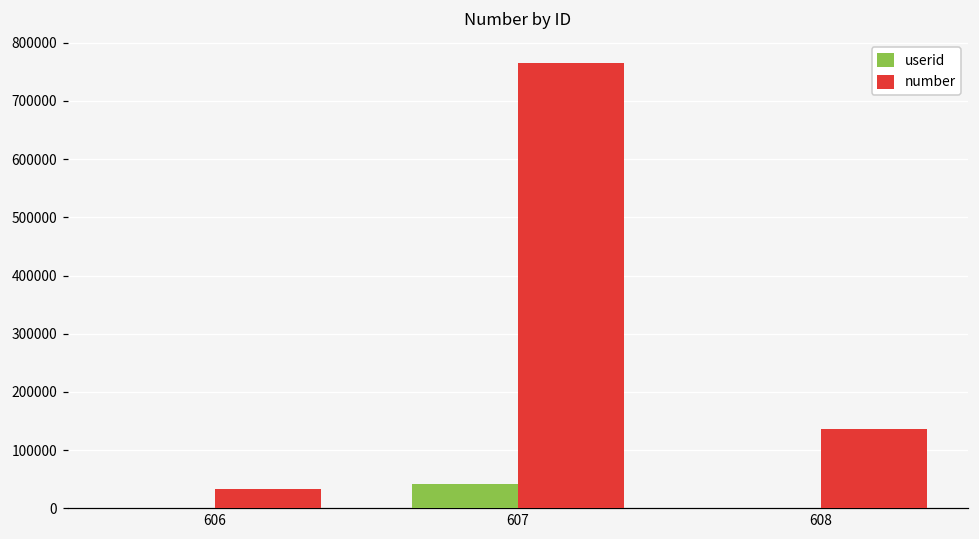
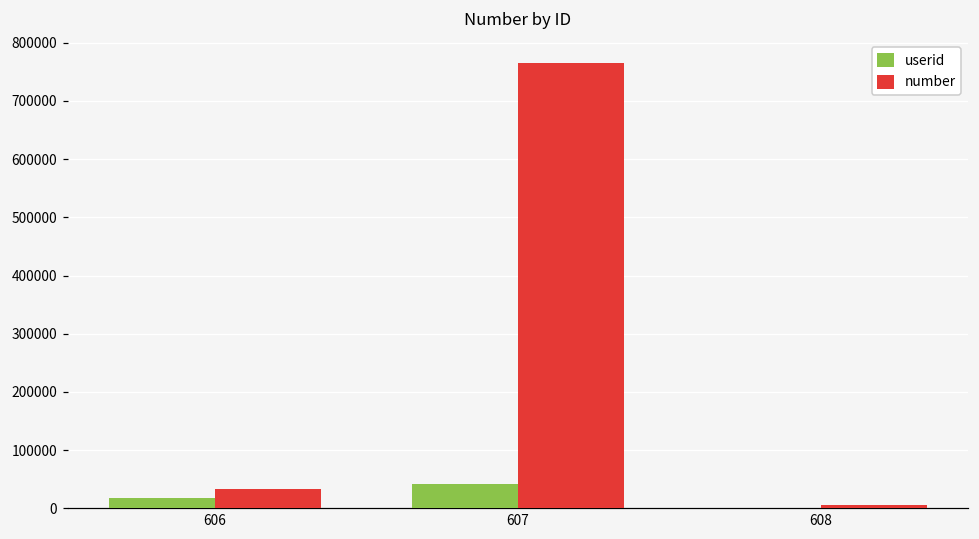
userid, 606: 0 -> 20000
number, 608: 140000 -> 10000
